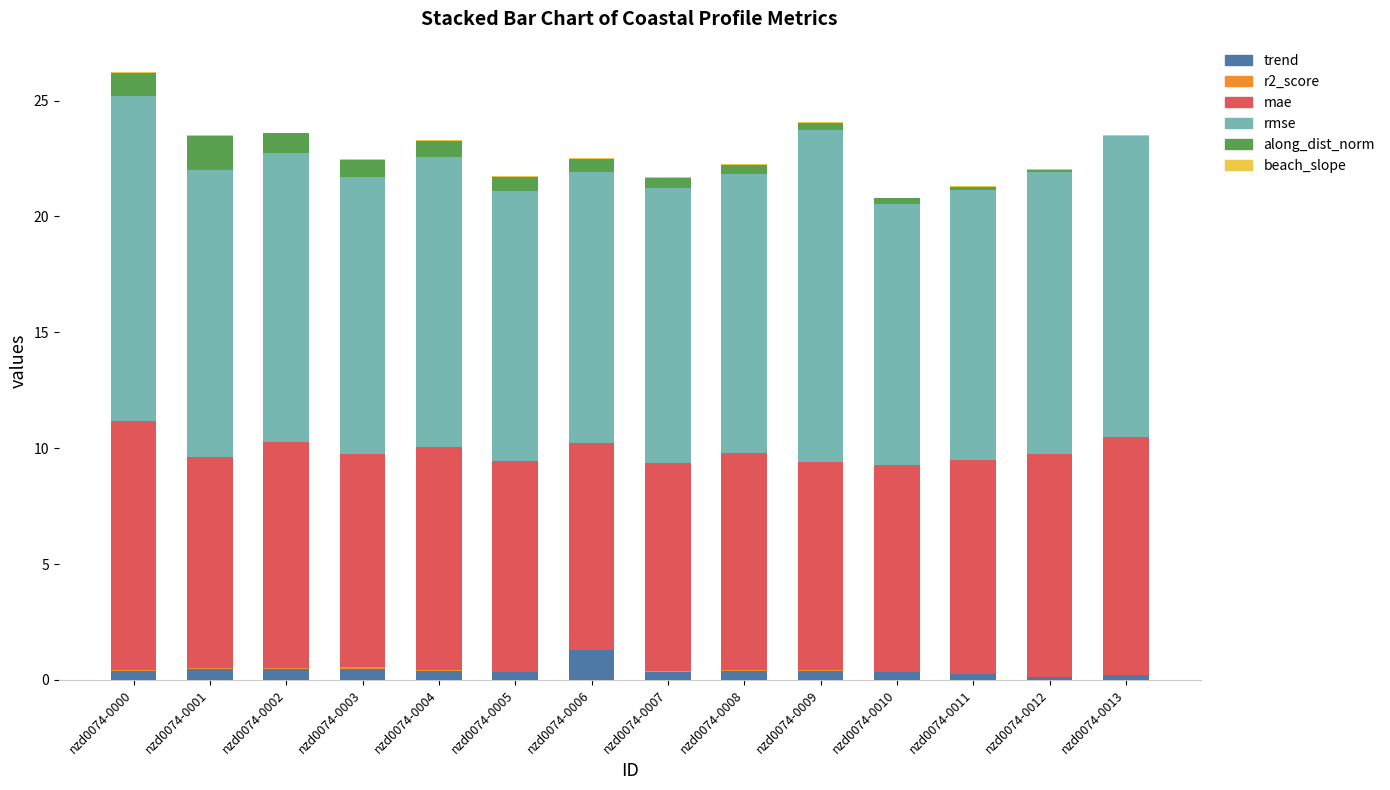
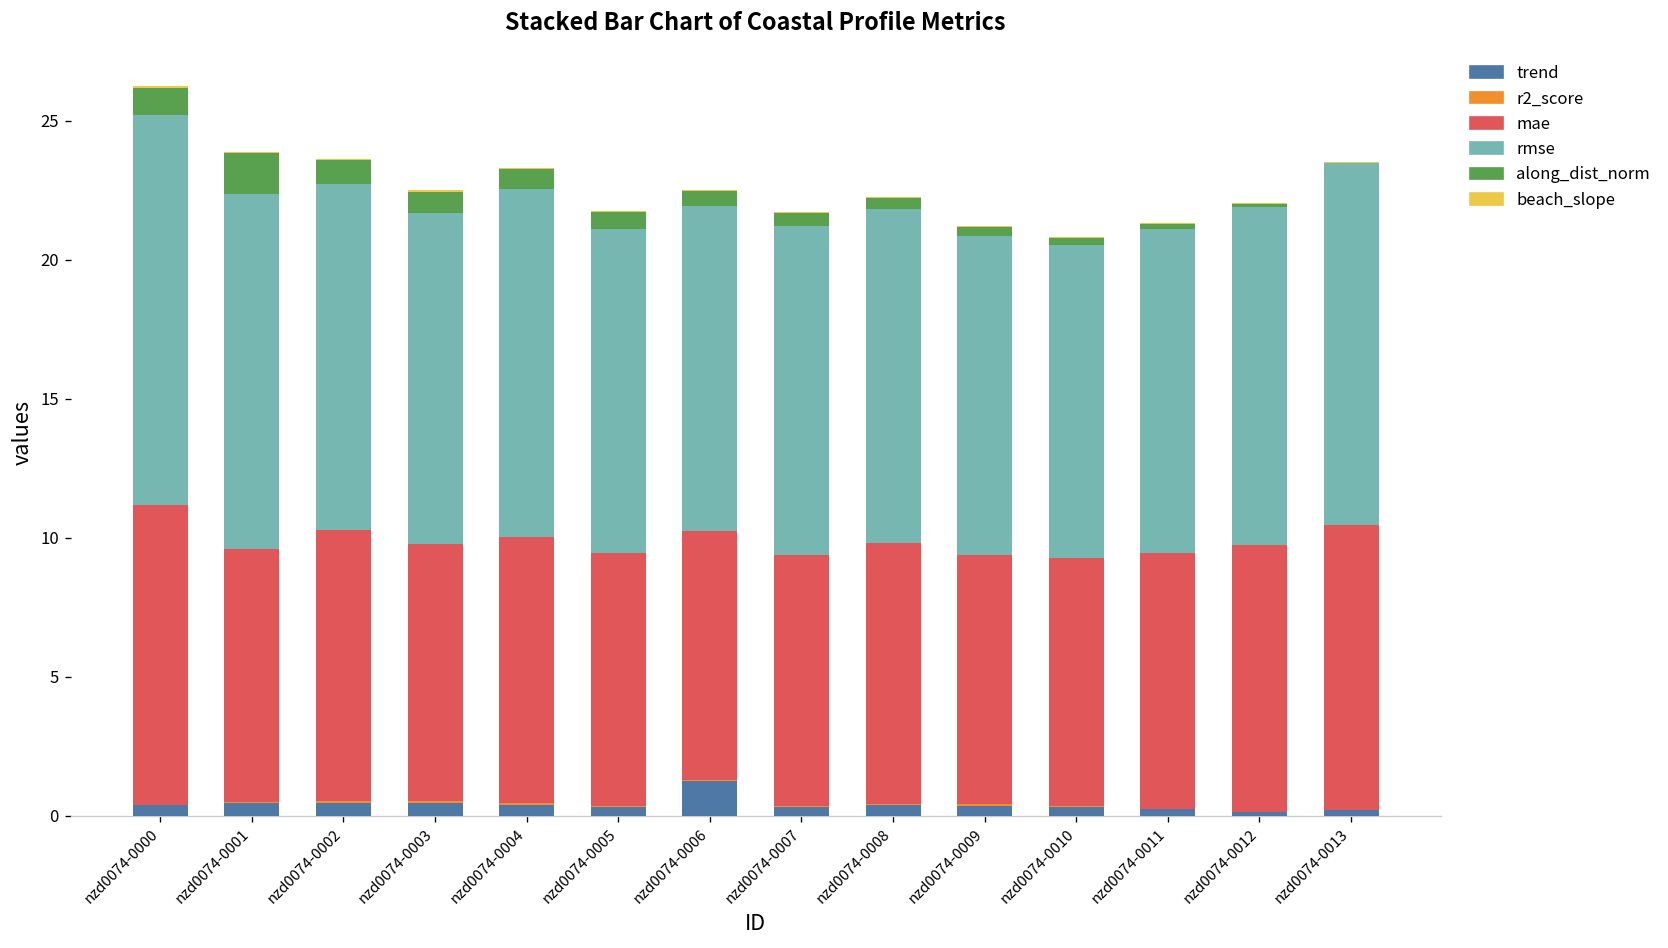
rmse, nzd0074-0001: 12.4 -> 12.8
rmse, nzd0074-0009: 14.3 -> 11.5
